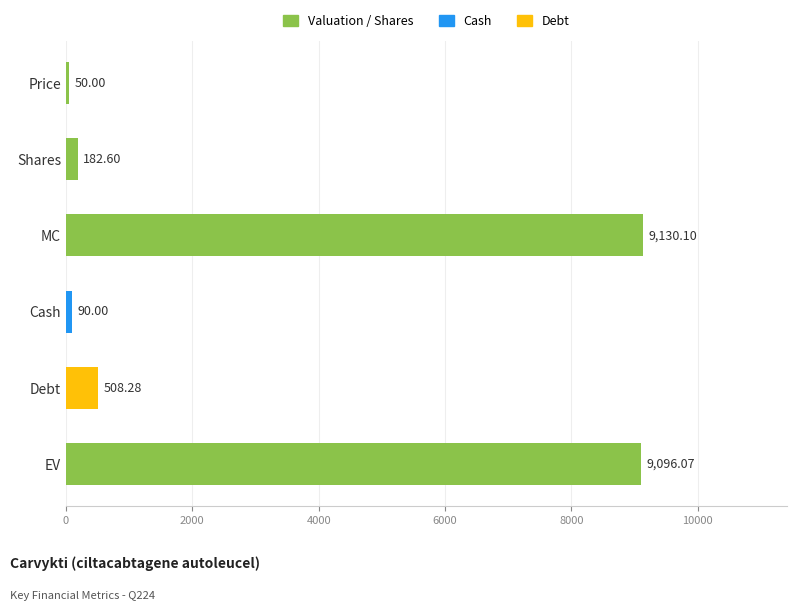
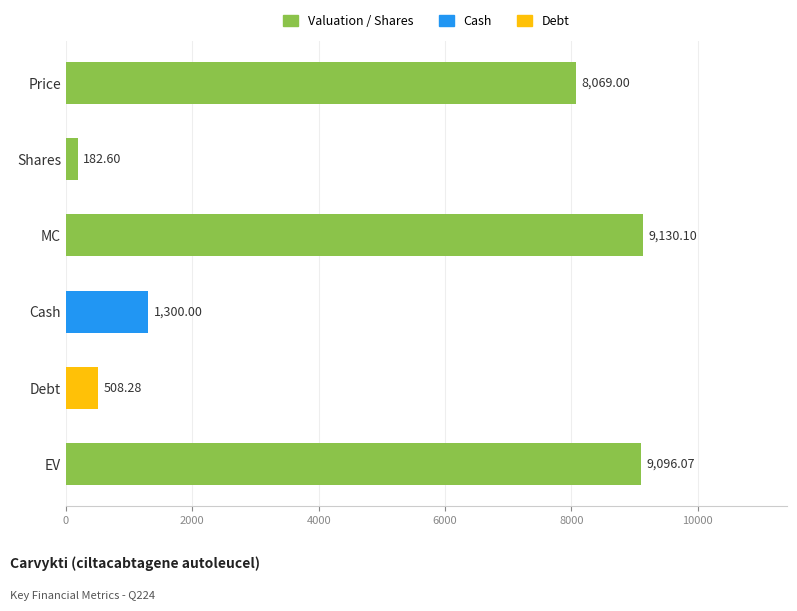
Price: 50.00 -> 8,069.00
Cash: 90.00 -> 1,300.00
